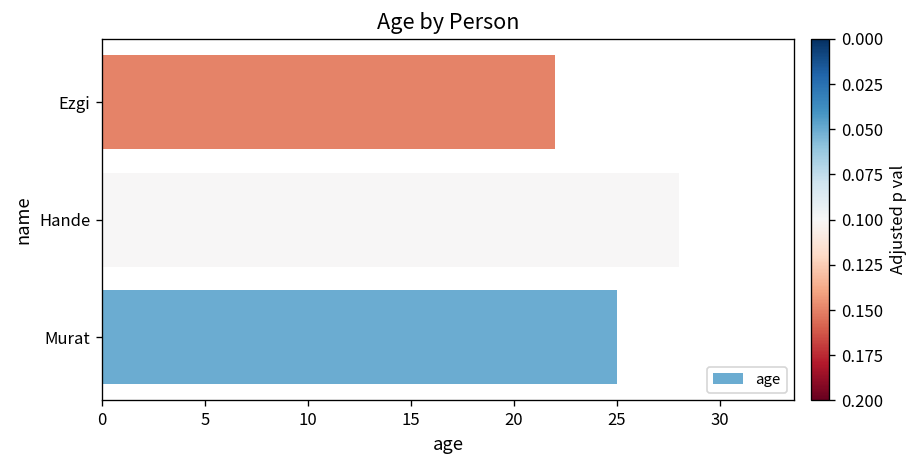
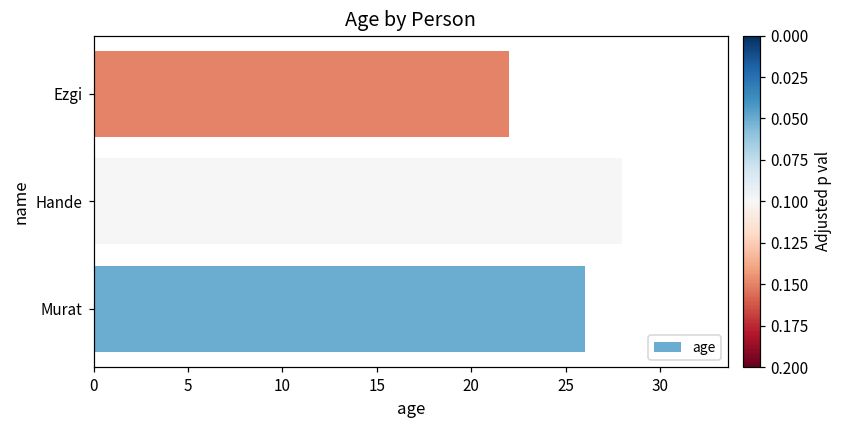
Murat: 25 -> 26
